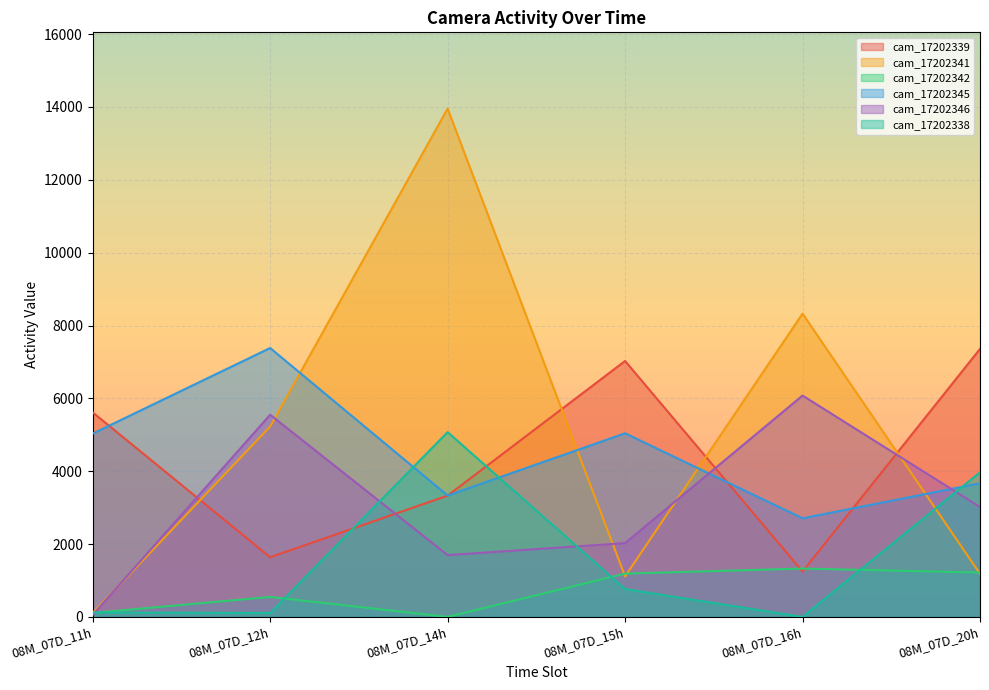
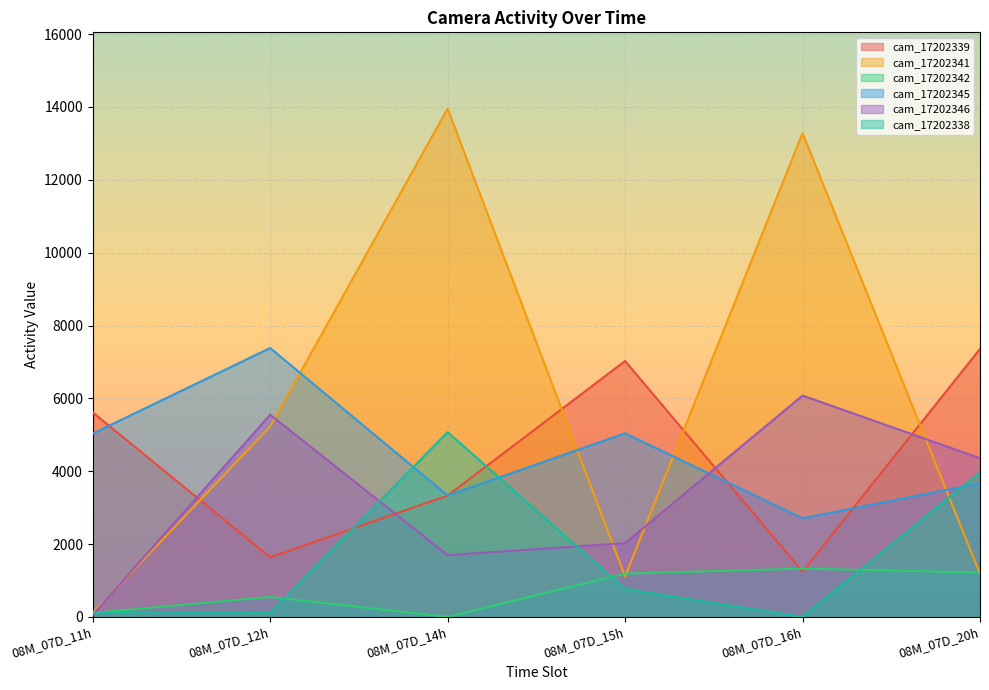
cam_17202341, 08M_07D_16h: 8300 -> 13300
cam_17202346, 08M_07D_20h: 3000 -> 4400
